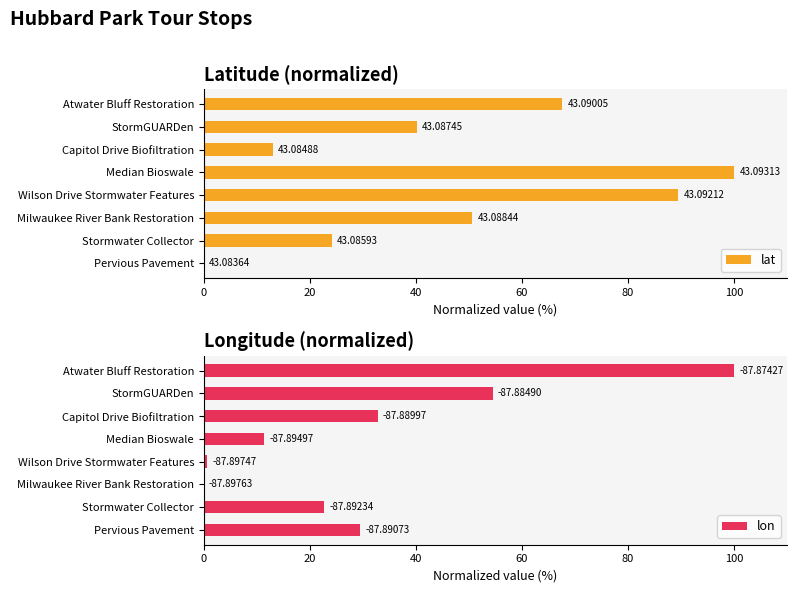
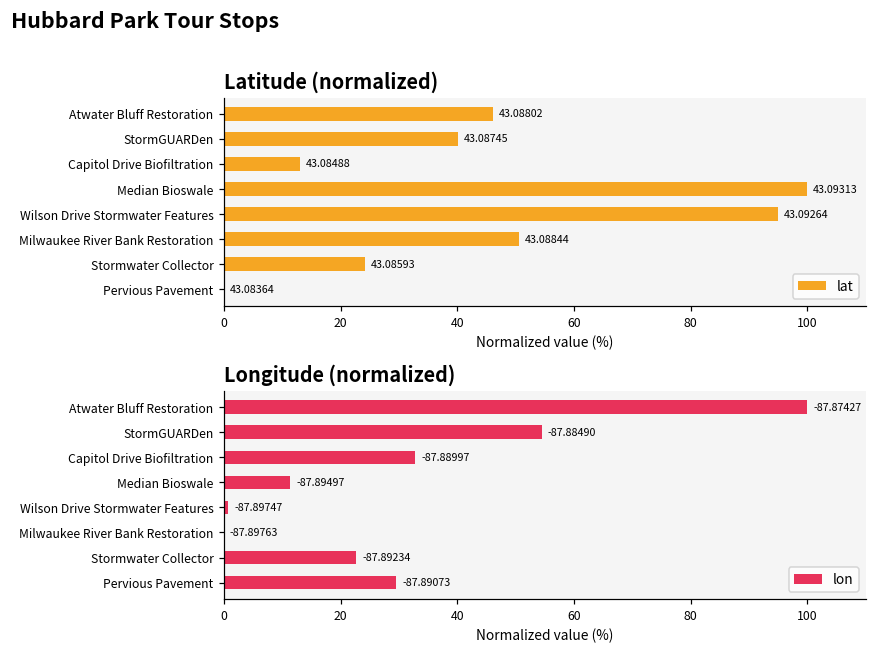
Latitude (normalized), Atwater Bluff Restoration: 43.09005 -> 43.08802
Latitude (normalized), Wilson Drive Stormwater Features: 43.09212 -> 43.09264
